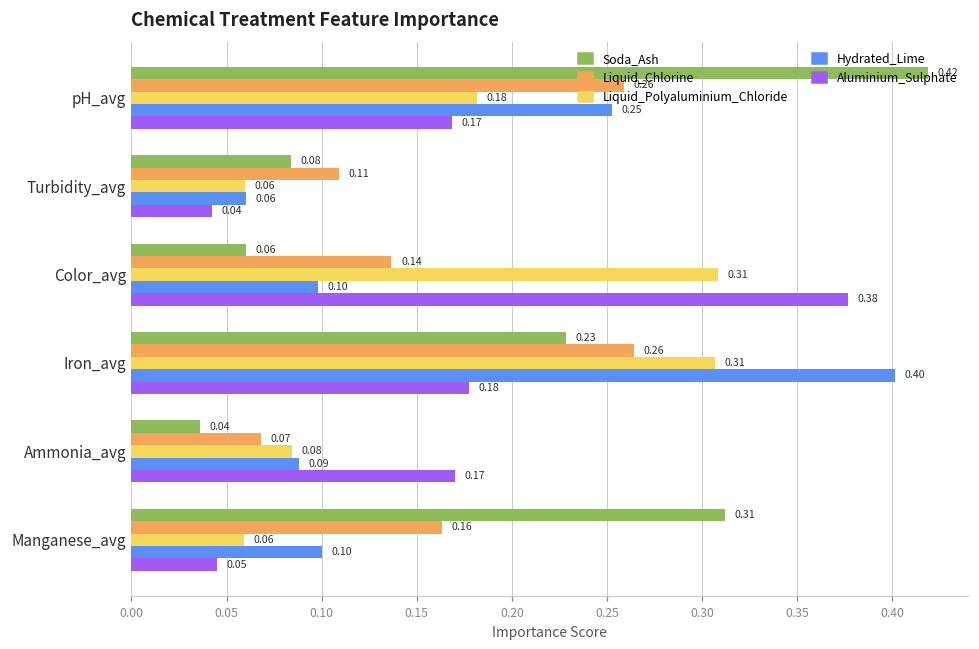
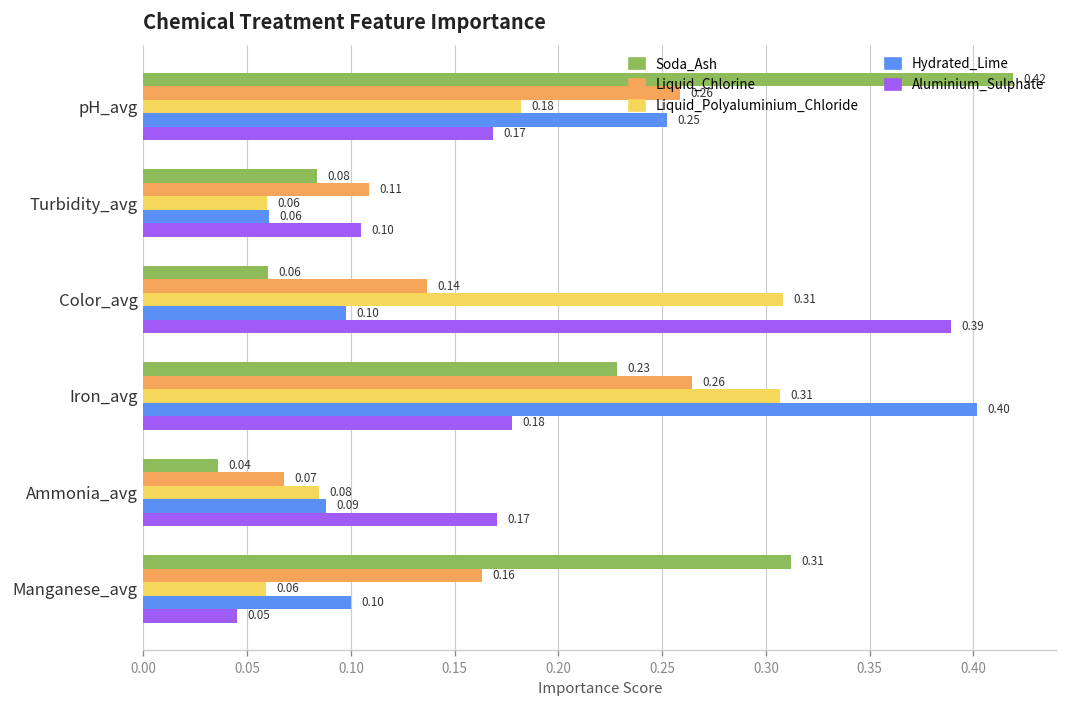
Aluminium_Sulphate, Turbidity_avg: 0.04 -> 0.10
Aluminium_Sulphate, Color_avg: 0.38 -> 0.39
